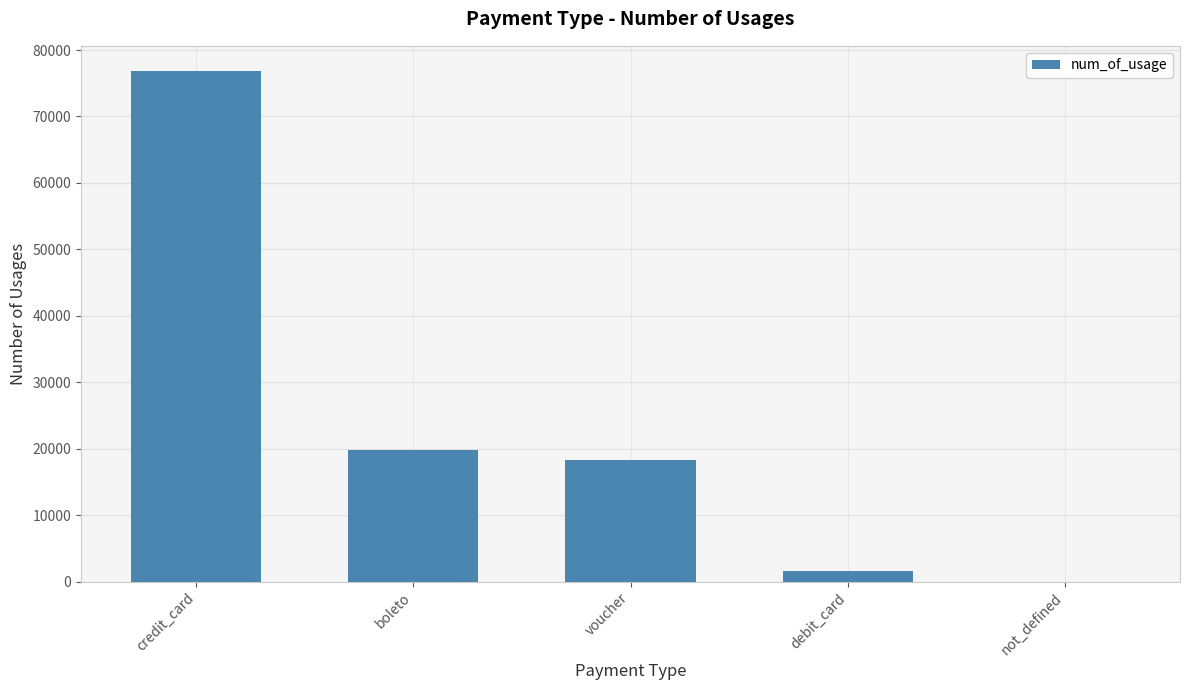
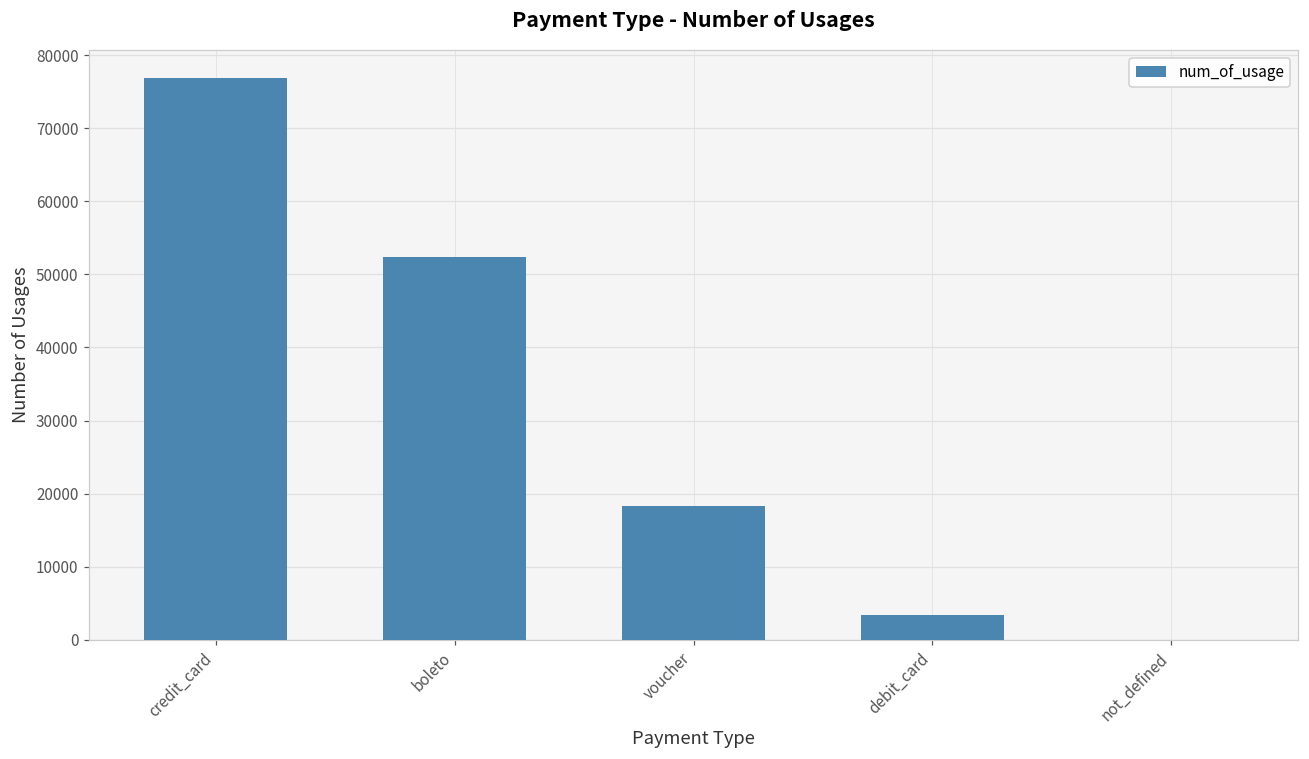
boleto: 20000 -> 52000
debit_card: 2000 -> 3000
